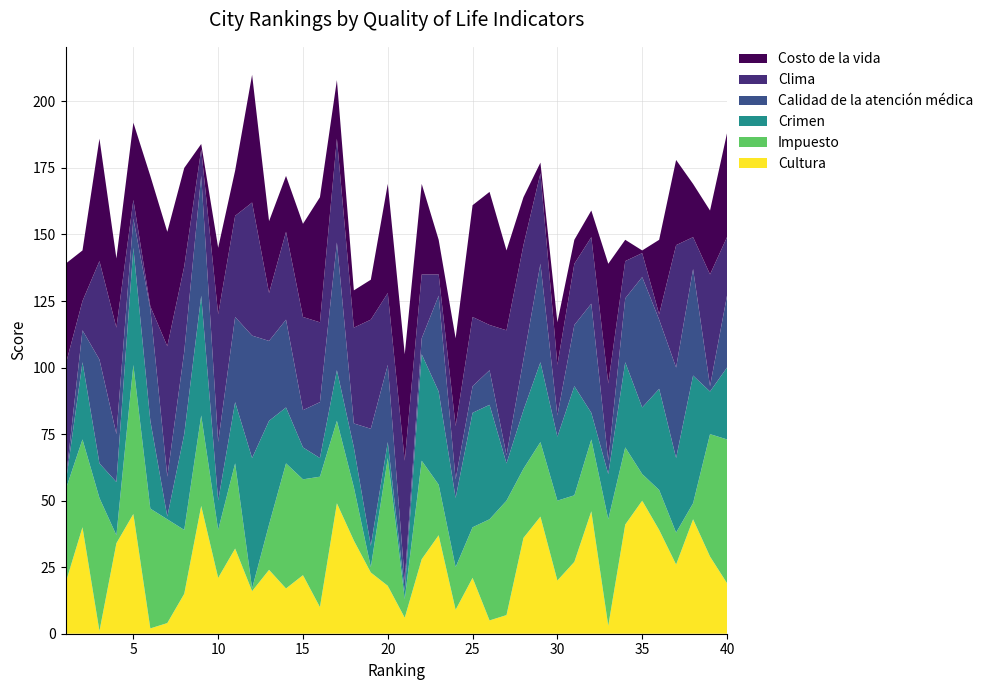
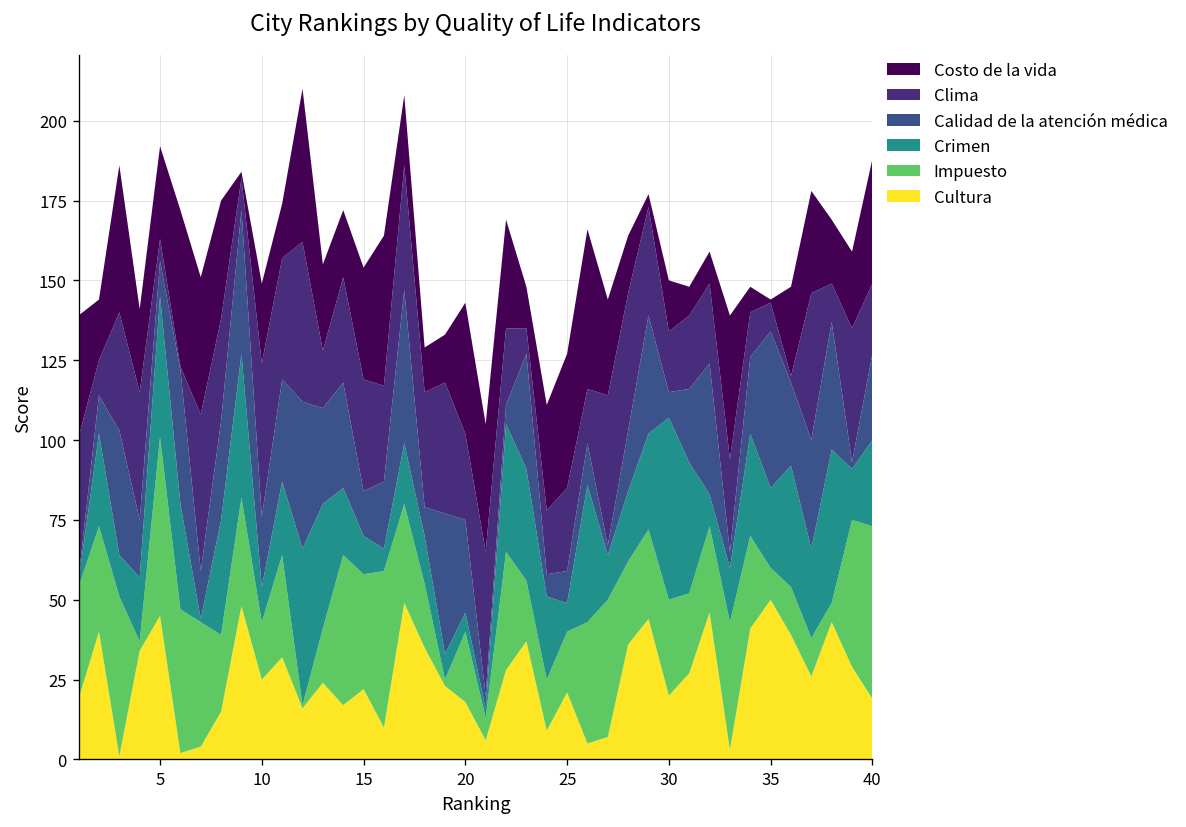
Cultura, 10: 21 -> 25
Impuesto, 20: 48 -> 22
Crimen, 25: 43 -> 9
Crimen, 30: 24 -> 57
